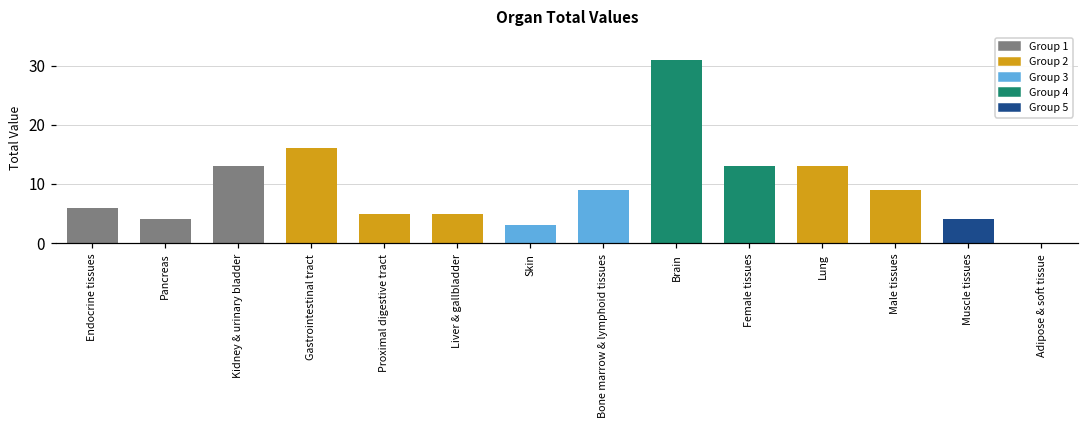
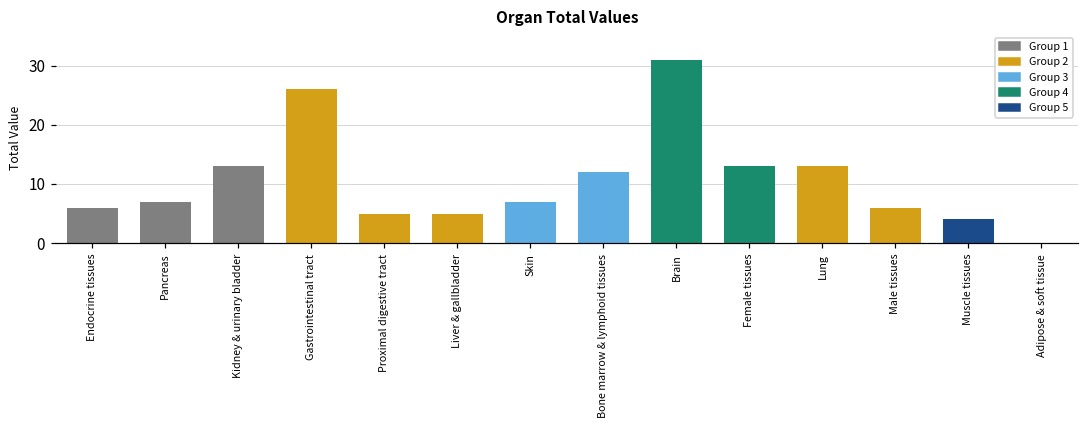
Pancreas: 4 -> 7
Gastrointestinal tract: 16 -> 26
Skin: 3 -> 7
Bone marrow & lymphoid tissues: 9 -> 12
Male tissues: 9 -> 6
